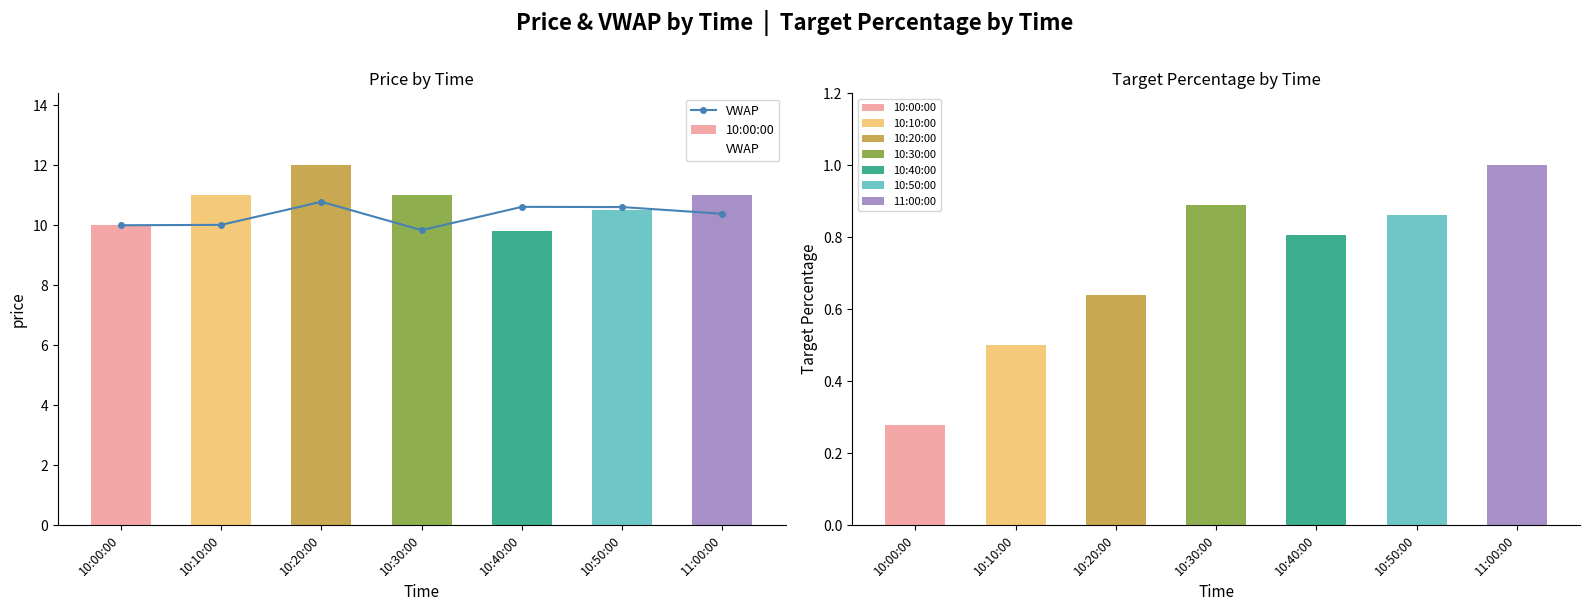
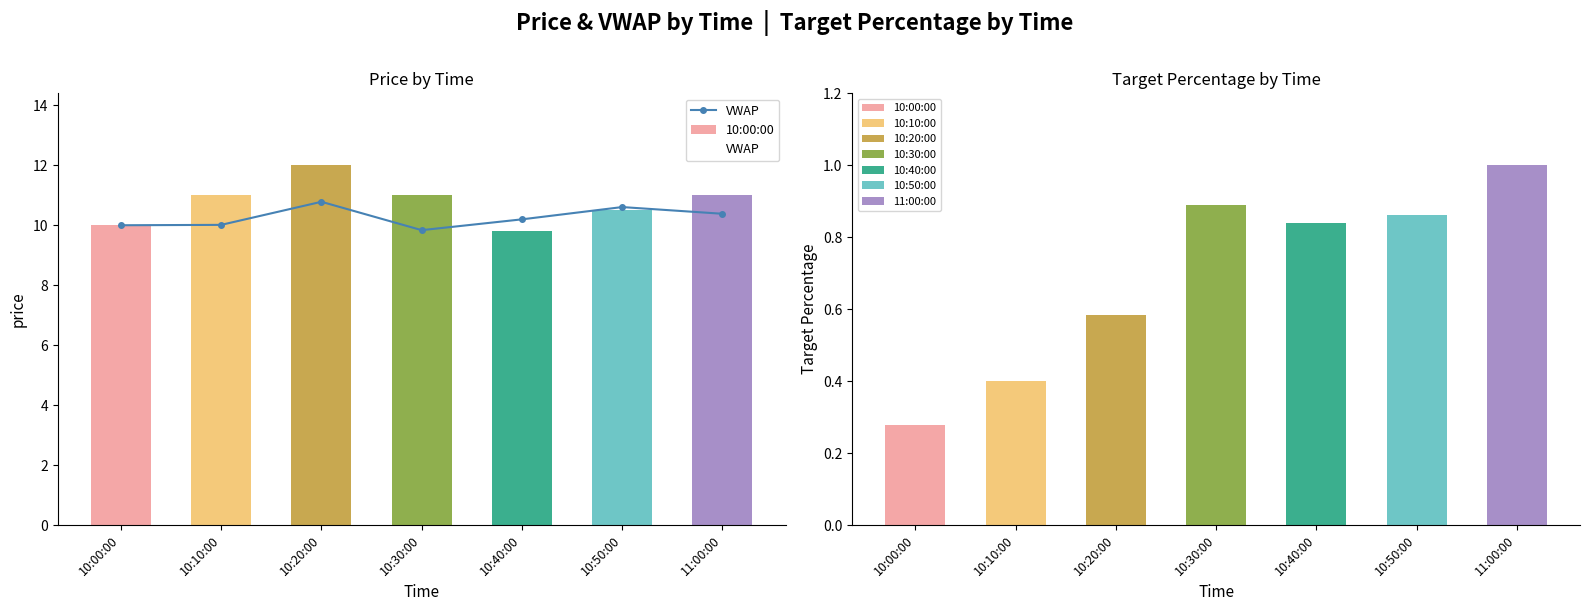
Price by Time, VWAP, 10:40:00: 10.6 -> 10.2
Target Percentage by Time, 10:10:00: 0.5 -> 0.4
Target Percentage by Time, 10:20:00: 0.64 -> 0.58
Target Percentage by Time, 10:40:00: 0.81 -> 0.84
